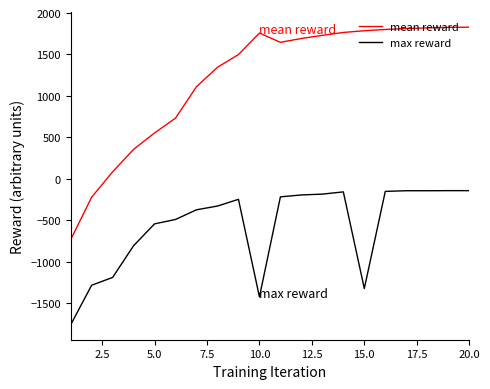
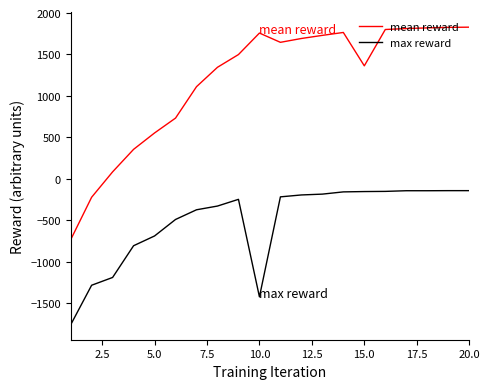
max reward, 5.0: -500 -> -700
mean reward, 15.0: 1800 -> 1400
max reward, 15.0: -1300 -> -200
